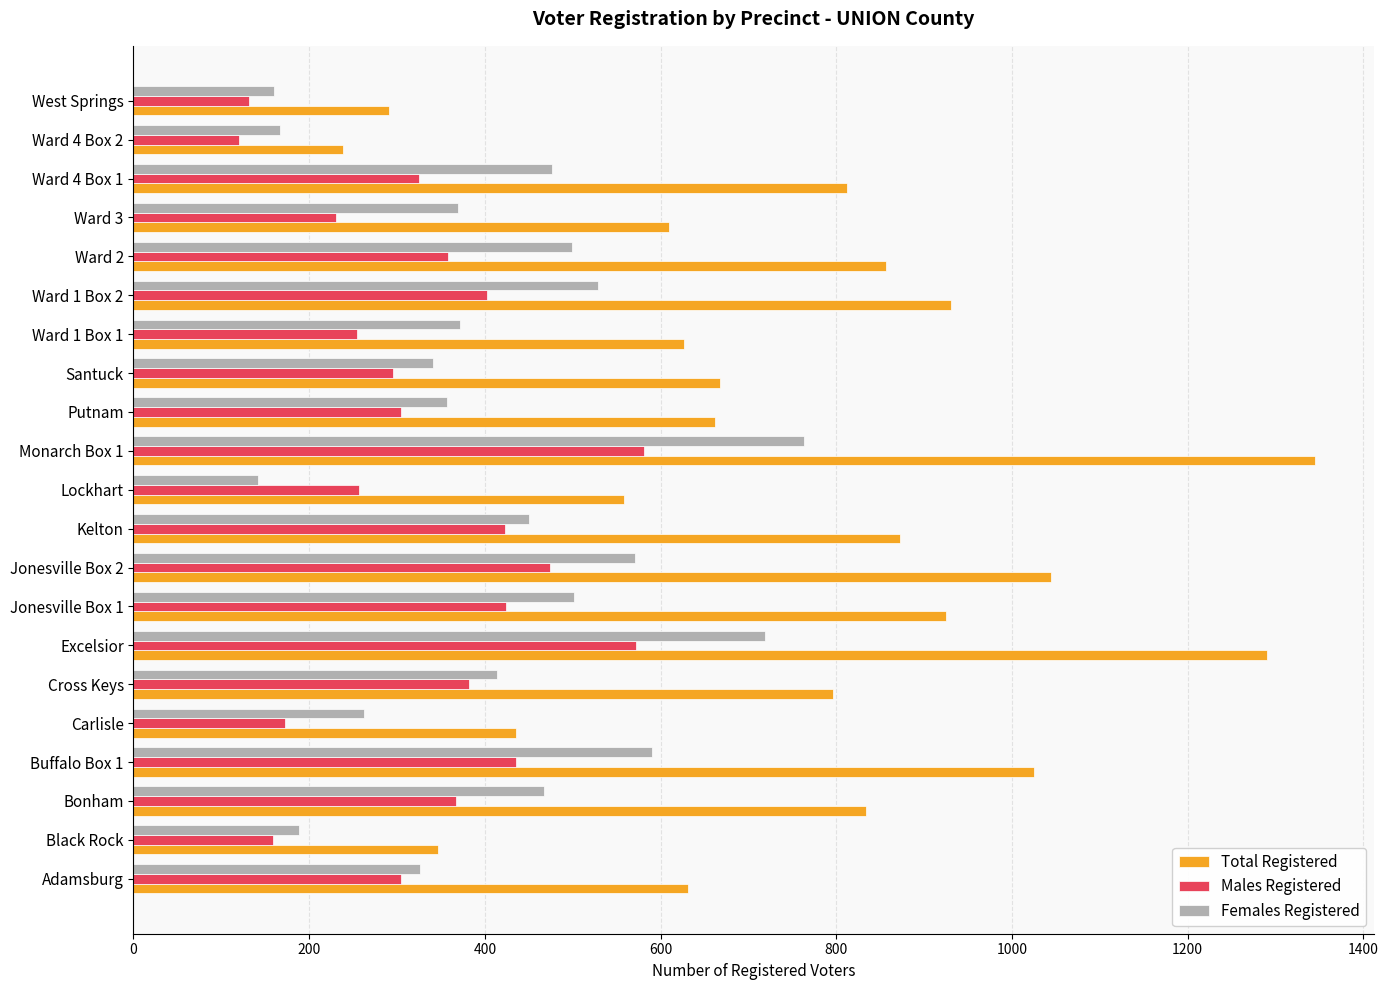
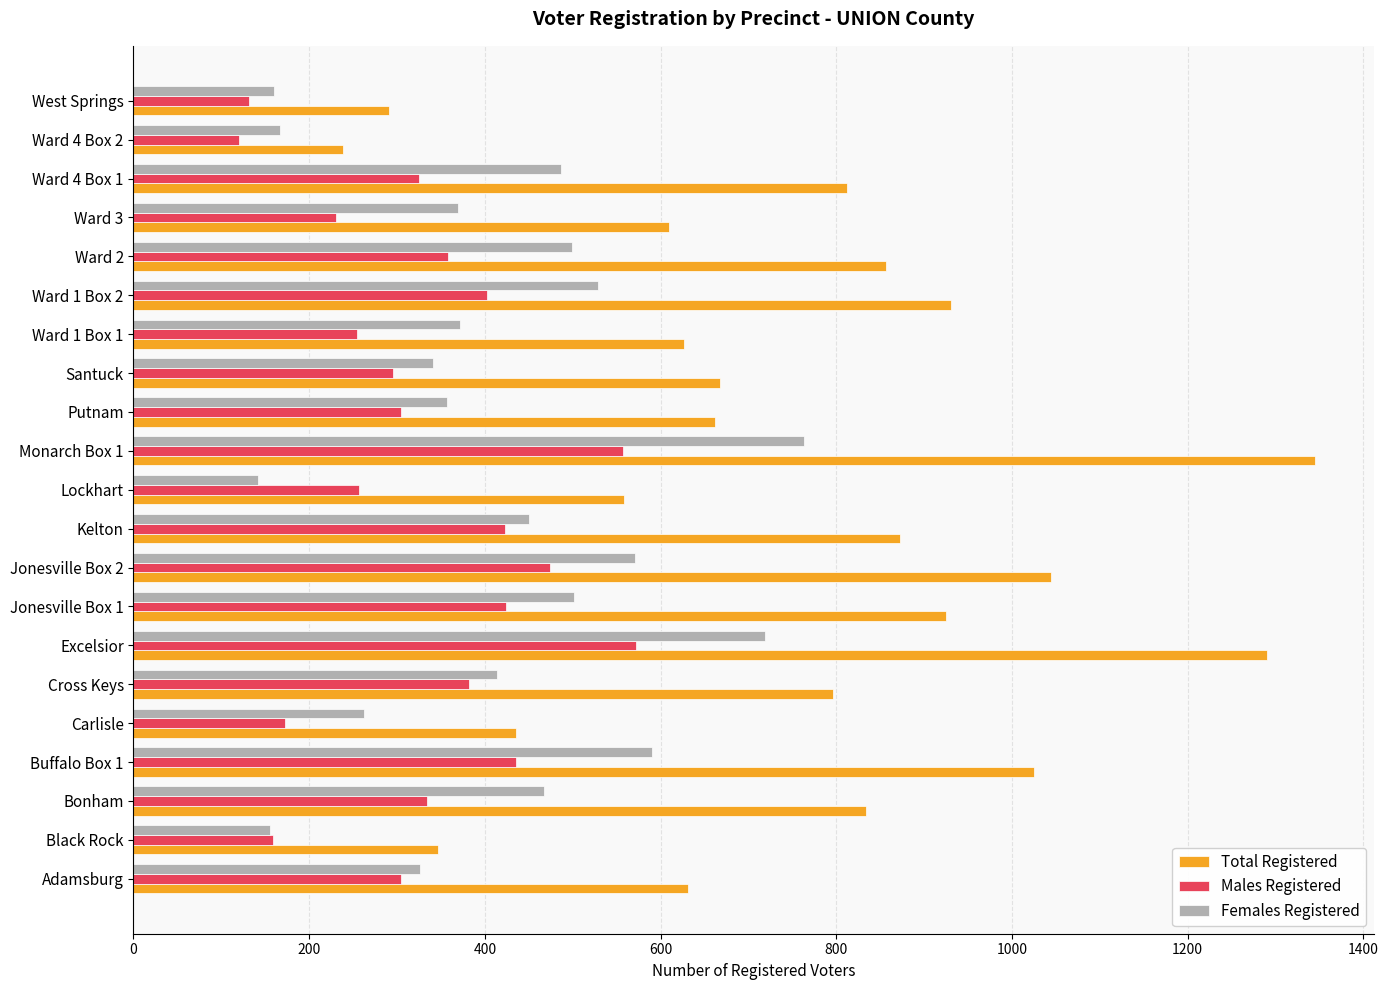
Females Registered, Ward 4 Box 1: 480 -> 490
Males Registered, Monarch Box 1: 580 -> 560
Males Registered, Bonham: 370 -> 330
Females Registered, Black Rock: 190 -> 160
